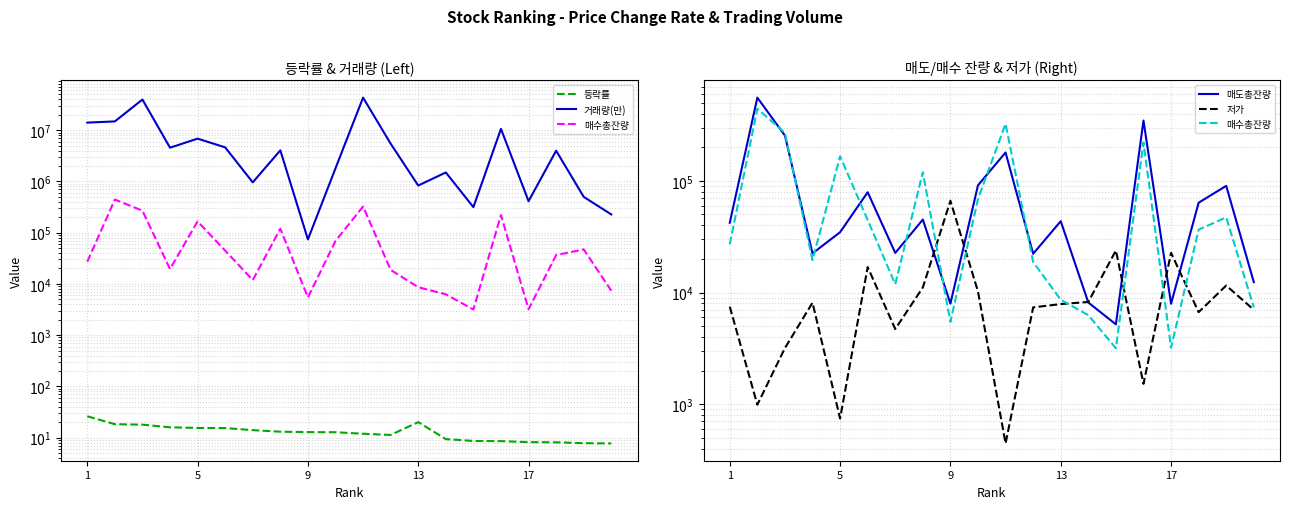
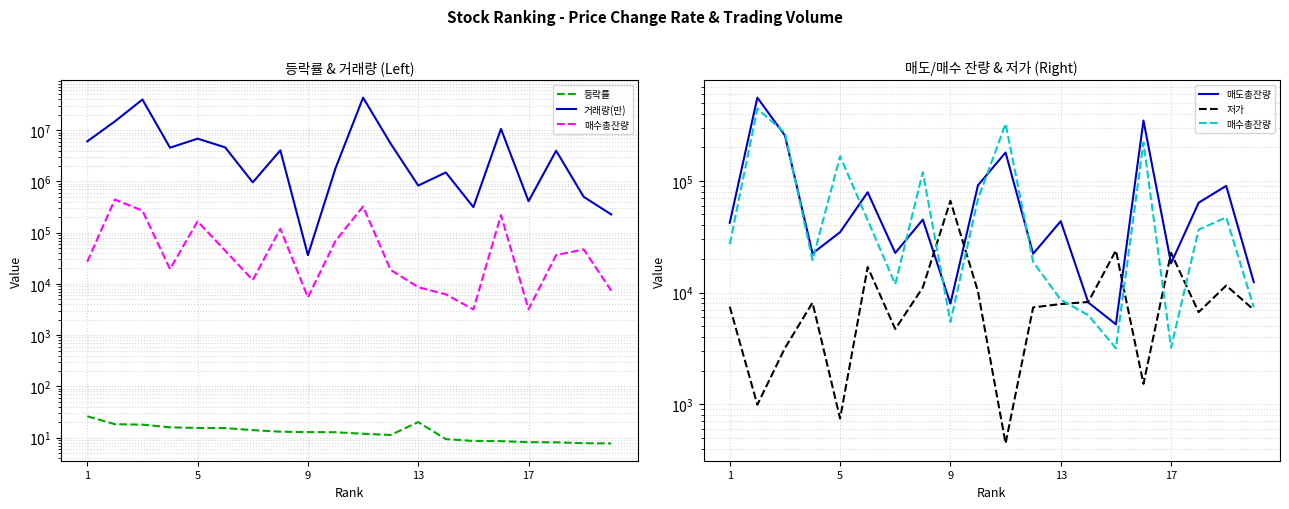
등락률 & 거래량 (Left), 거래량(만), 1: 14000000 -> 6000000
등락률 & 거래량 (Left), 거래량(만), 9: 70000 -> 40000
매도/매수 잔량 & 저가 (Right), 매도총잔량, 17: 8000 -> 18000
